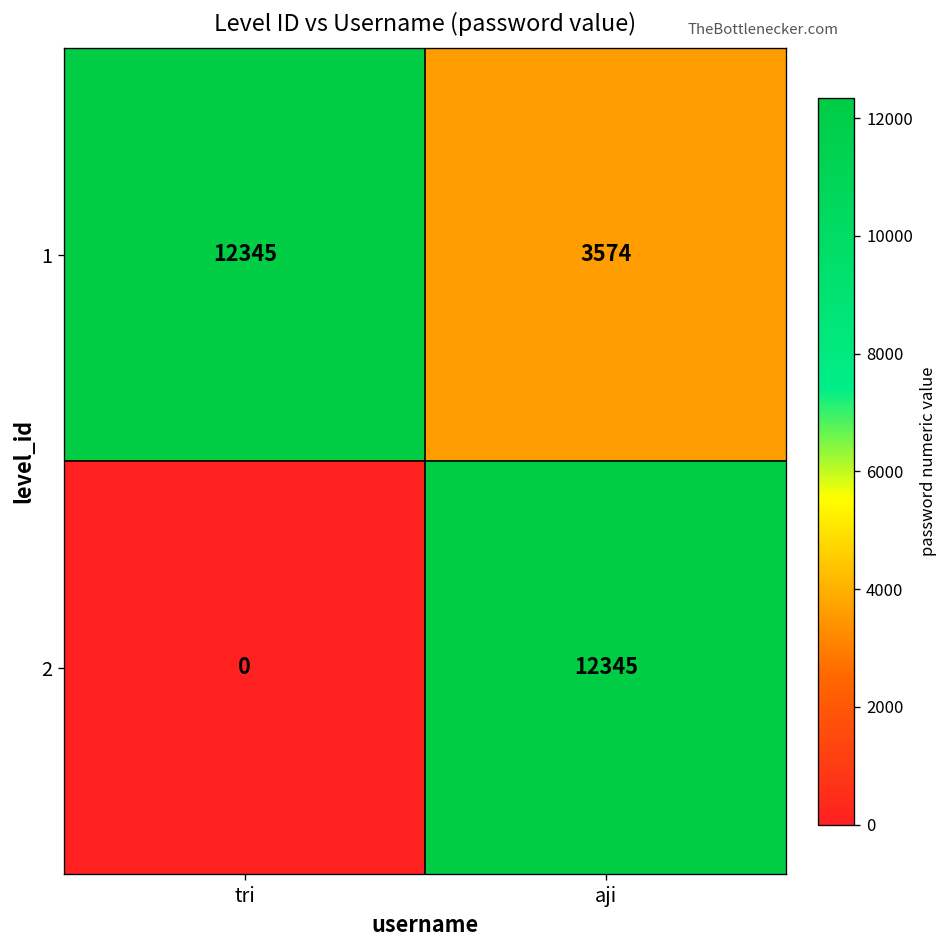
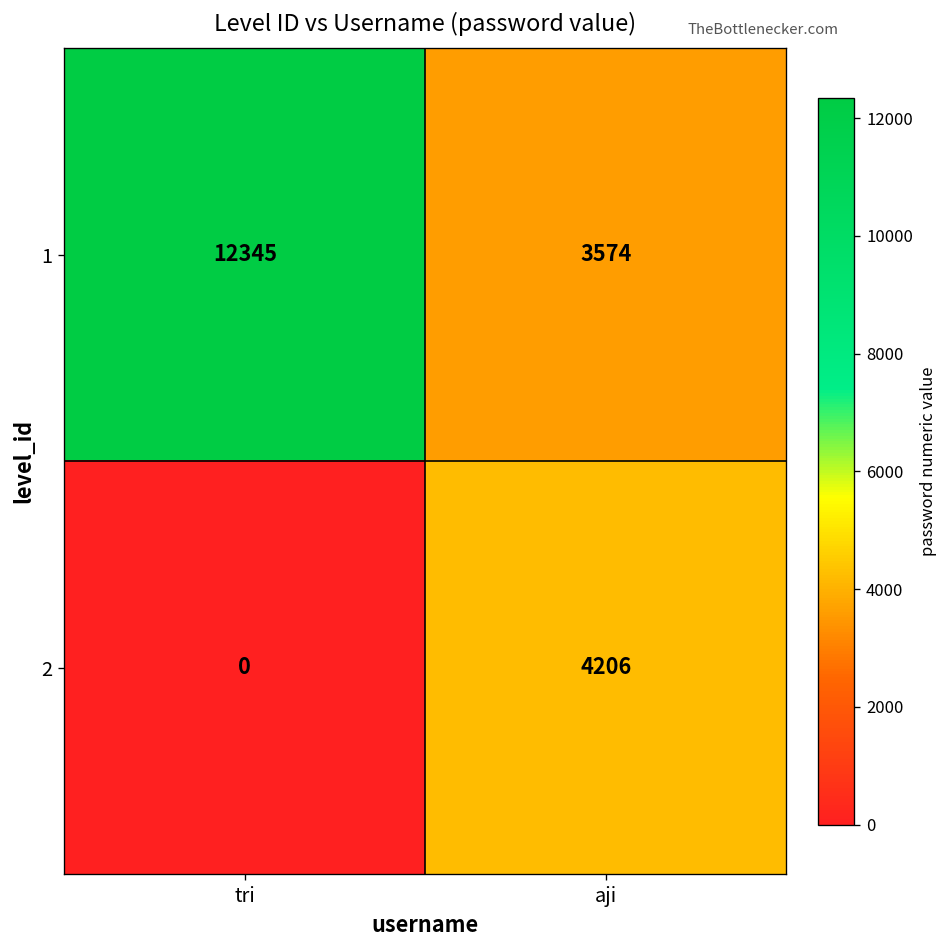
2, aji: 12345 -> 4206
